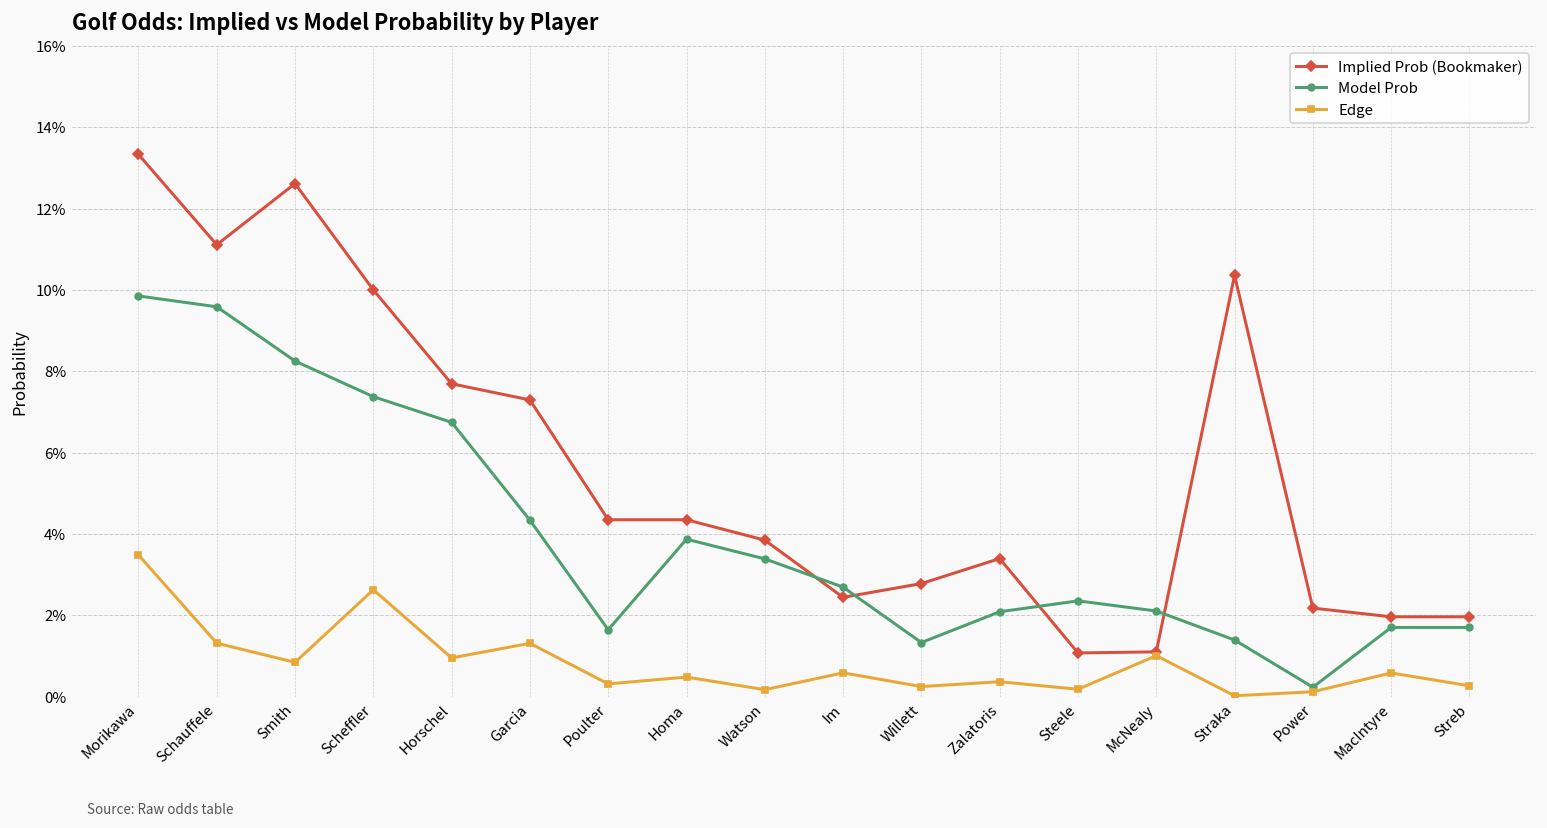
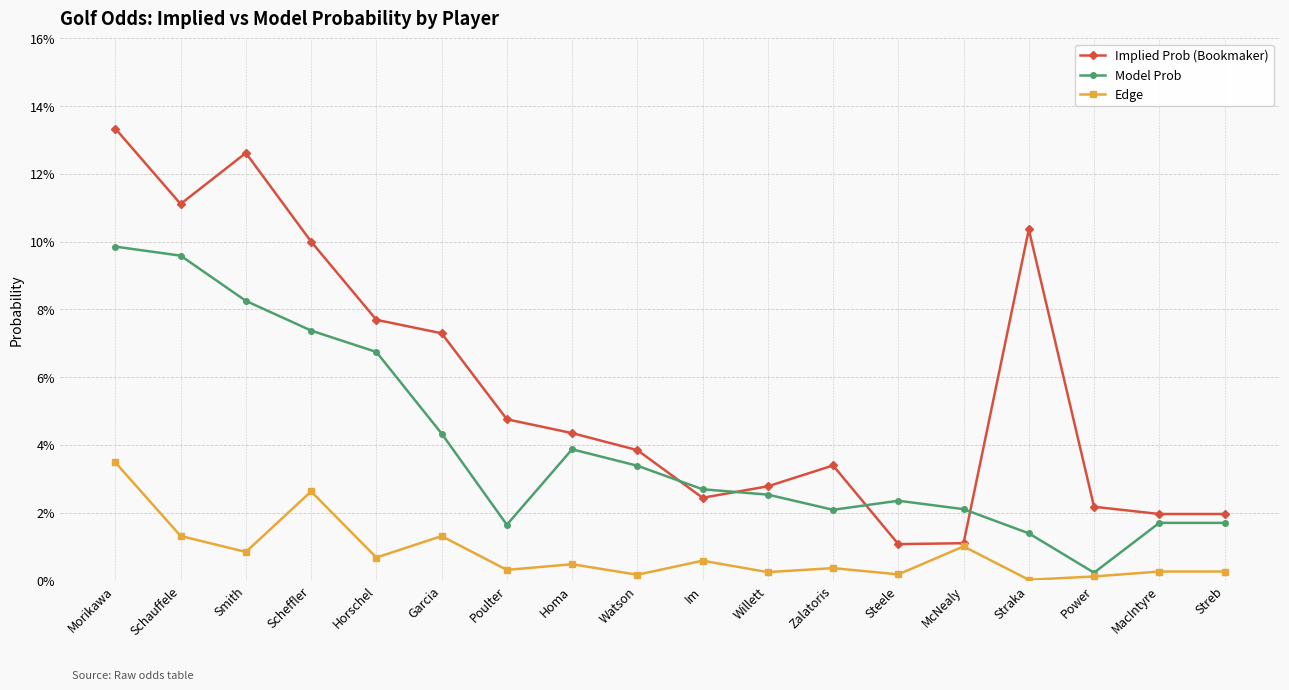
Edge, Horschel: 0.9% -> 0.7%
Implied Prob (Bookmaker), Poulter: 4.3% -> 4.8%
Model Prob, Willett: 1.3% -> 2.5%
Edge, MacIntyre: 0.6% -> 0.3%
